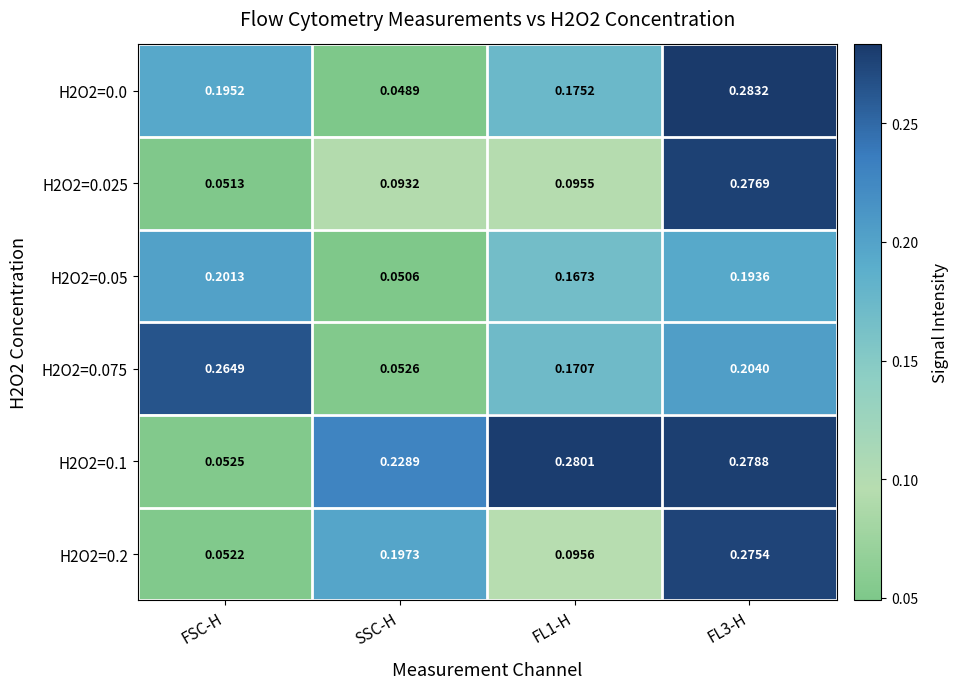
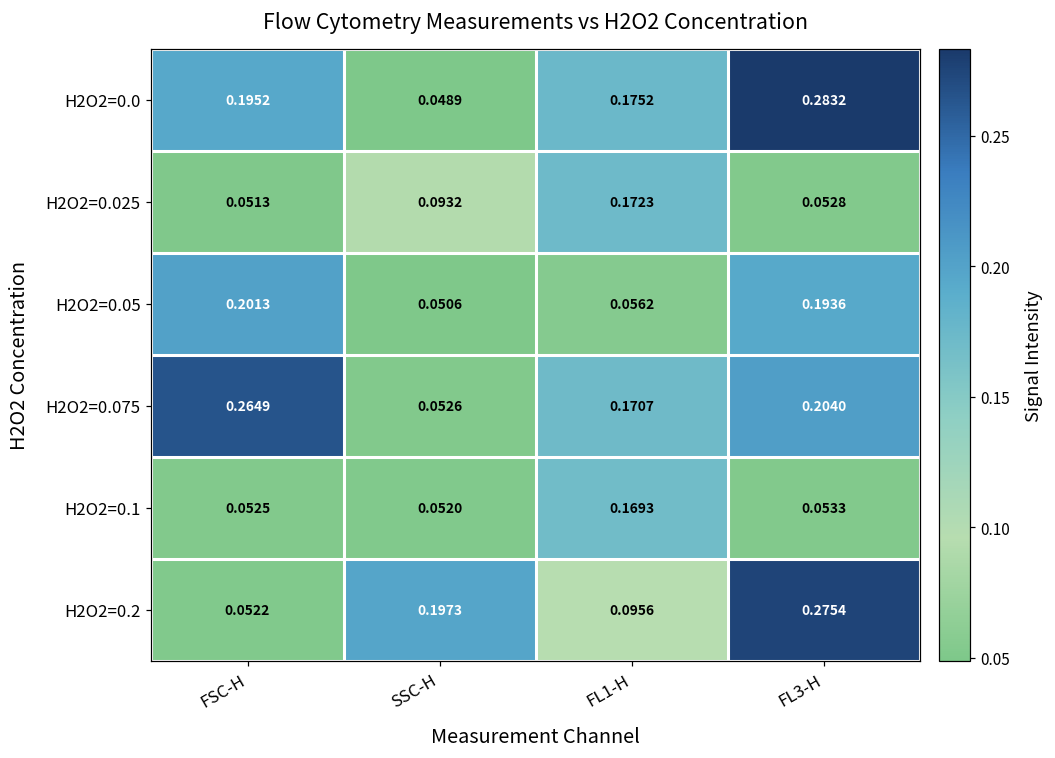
H2O2=0.025, FL1-H: 0.0955 -> 0.1723
H2O2=0.025, FL3-H: 0.2769 -> 0.0528
H2O2=0.05, FL1-H: 0.1673 -> 0.0562
H2O2=0.1, SSC-H: 0.2289 -> 0.0520
H2O2=0.1, FL1-H: 0.2801 -> 0.1693
H2O2=0.1, FL3-H: 0.2788 -> 0.0533
